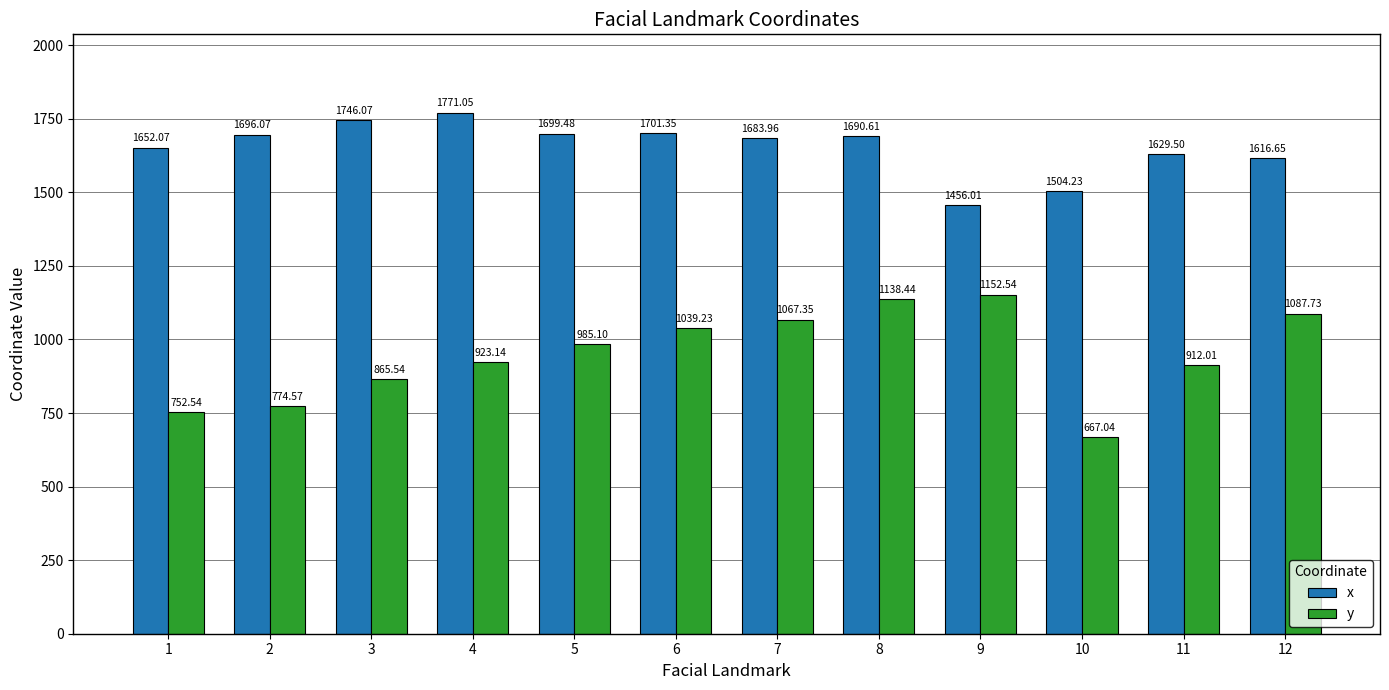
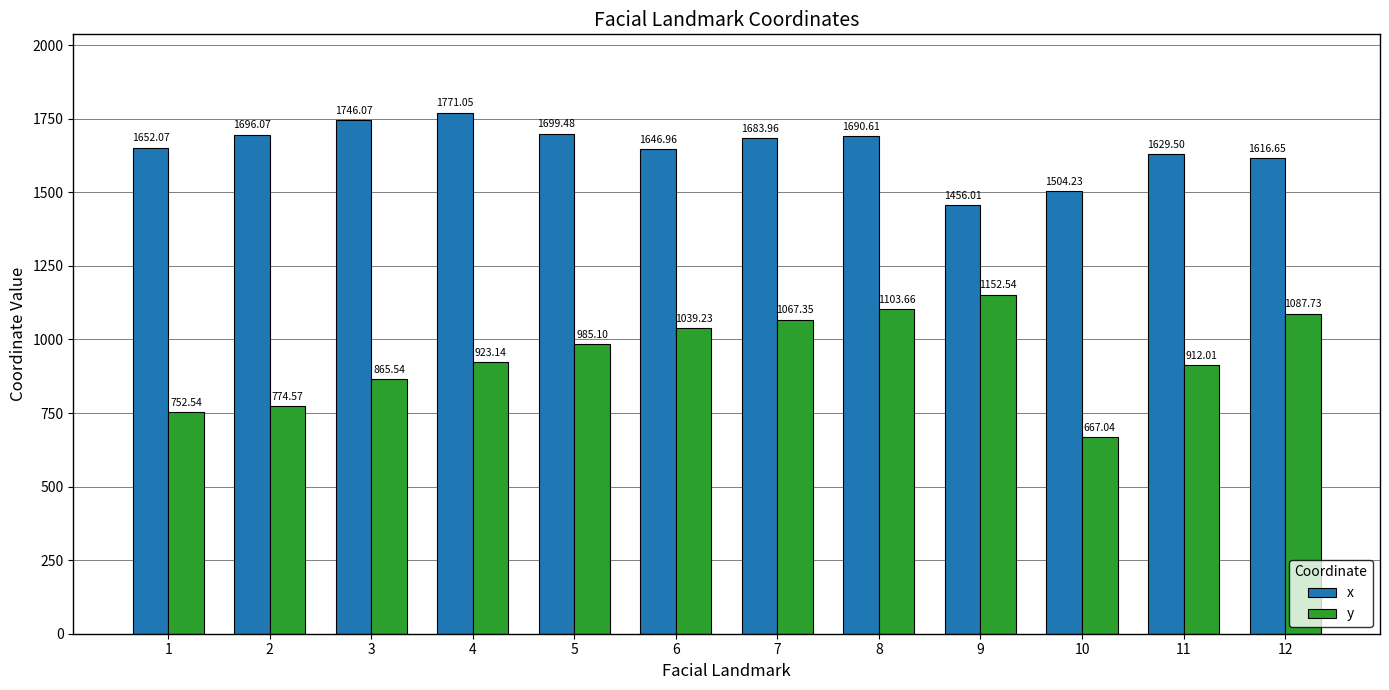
x, 6: 1701.35 -> 1646.96
y, 8: 1138.44 -> 1103.66
